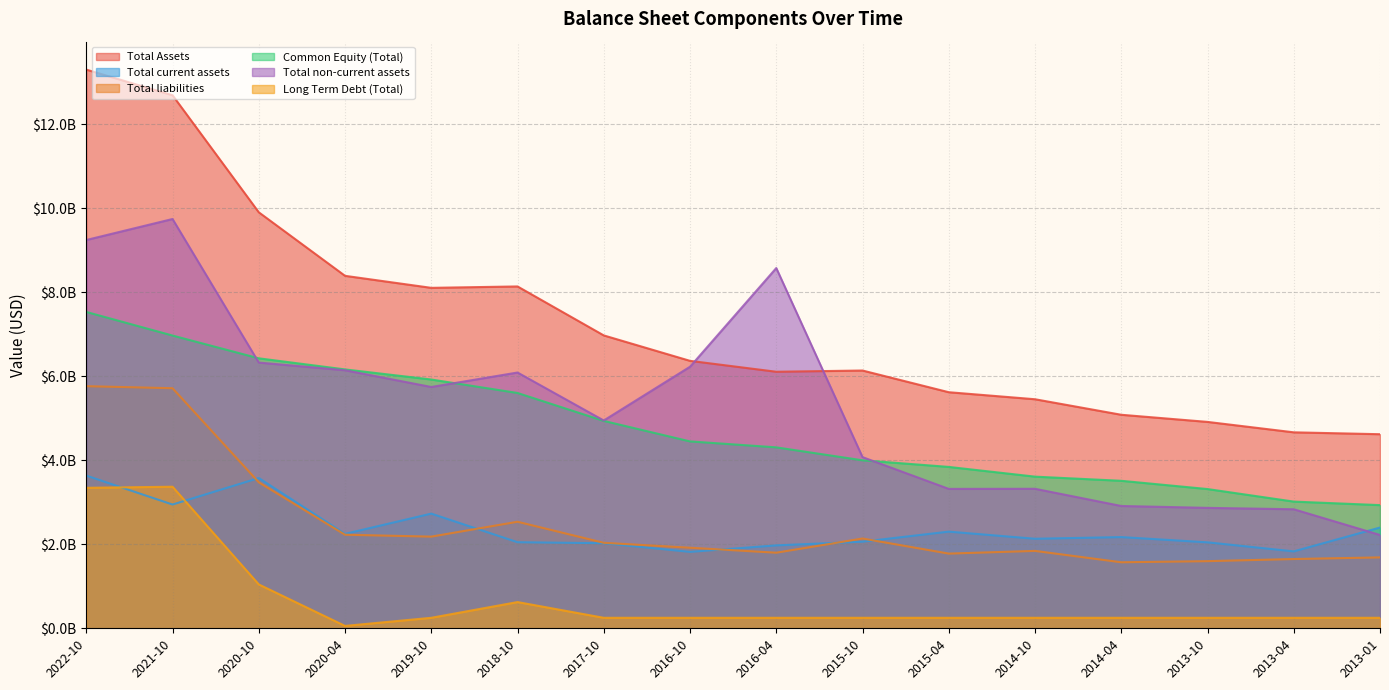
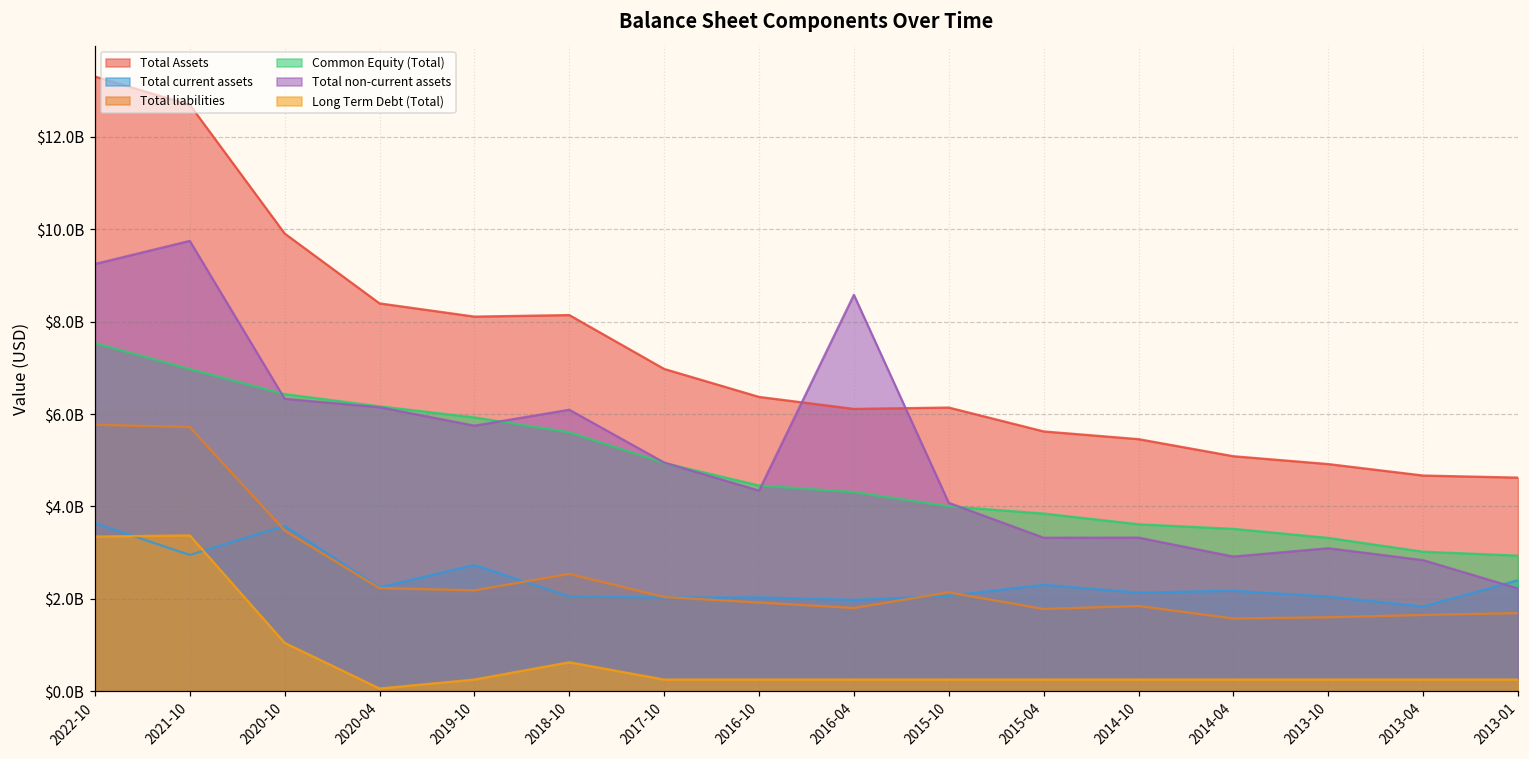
Total current assets, 2016-10: $1800000000 -> $2000000000
Total non-current assets, 2016-10: $6200000000 -> $4300000000
Total non-current assets, 2013-10: $2900000000 -> $3100000000
